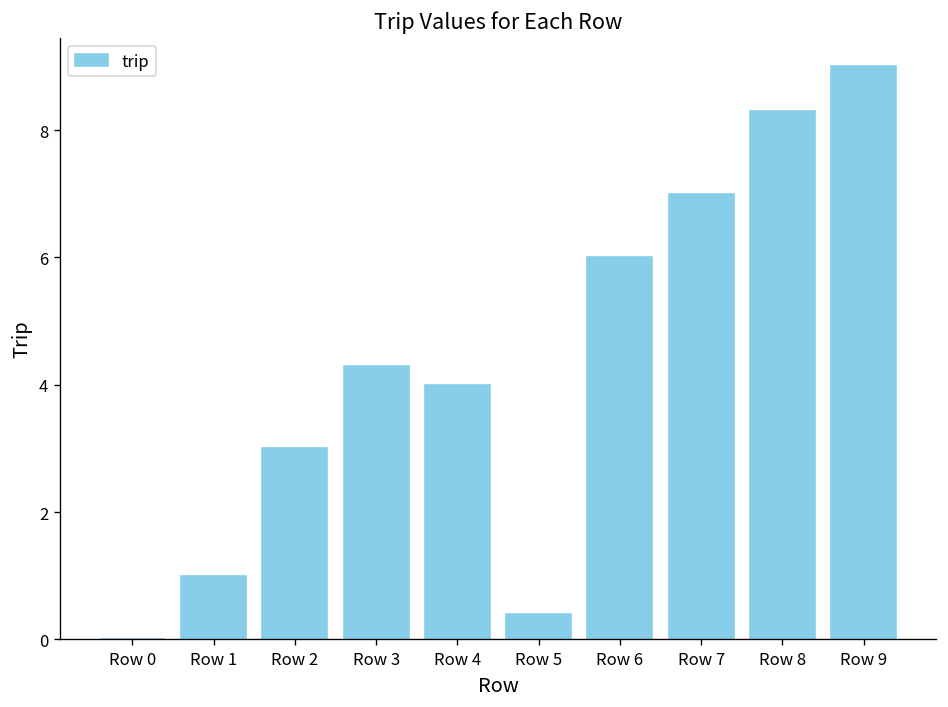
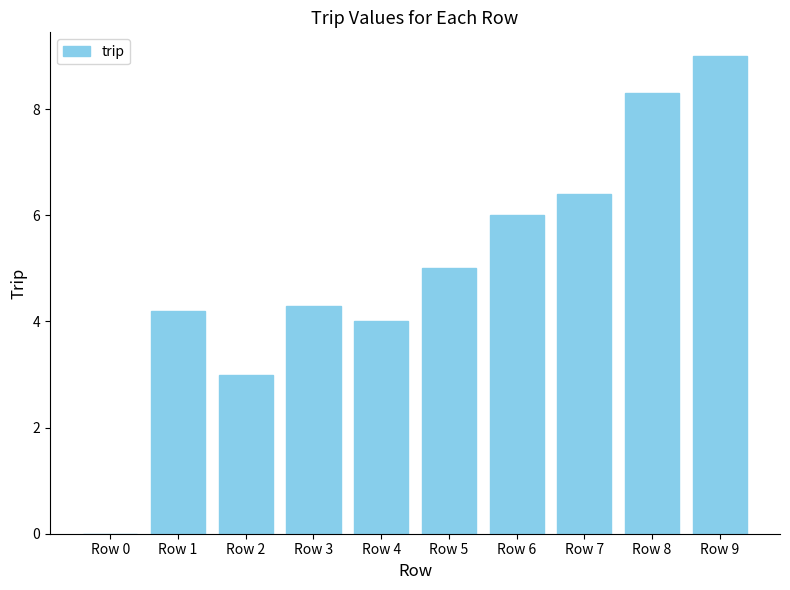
Row 1: 1.0 -> 4.2
Row 5: 0.4 -> 5.0
Row 7: 7.0 -> 6.4
